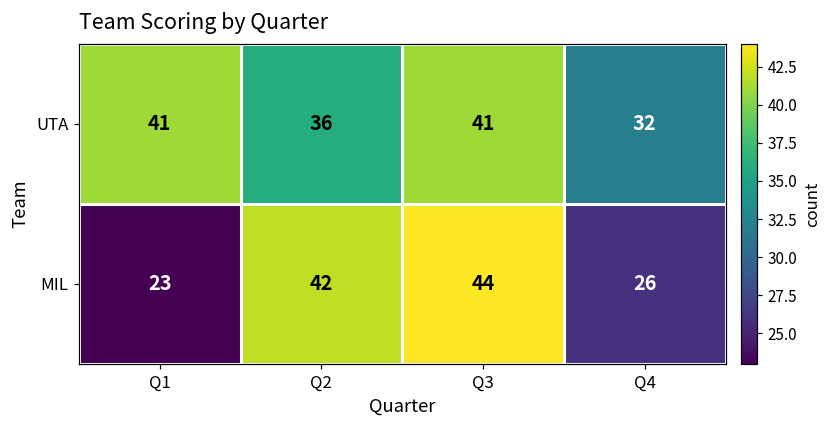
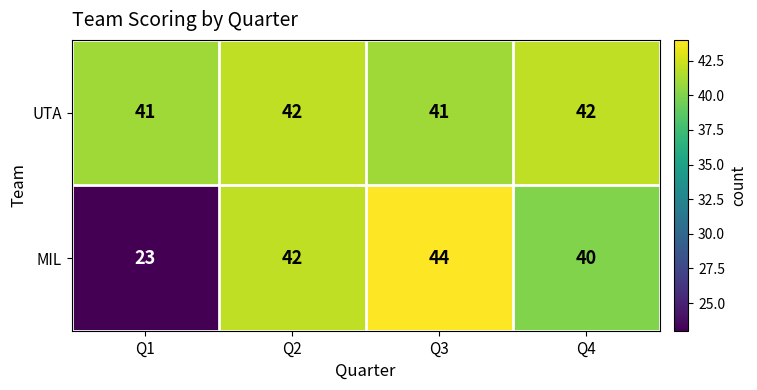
UTA, Q2: 36 -> 42
UTA, Q4: 32 -> 42
MIL, Q4: 26 -> 40
